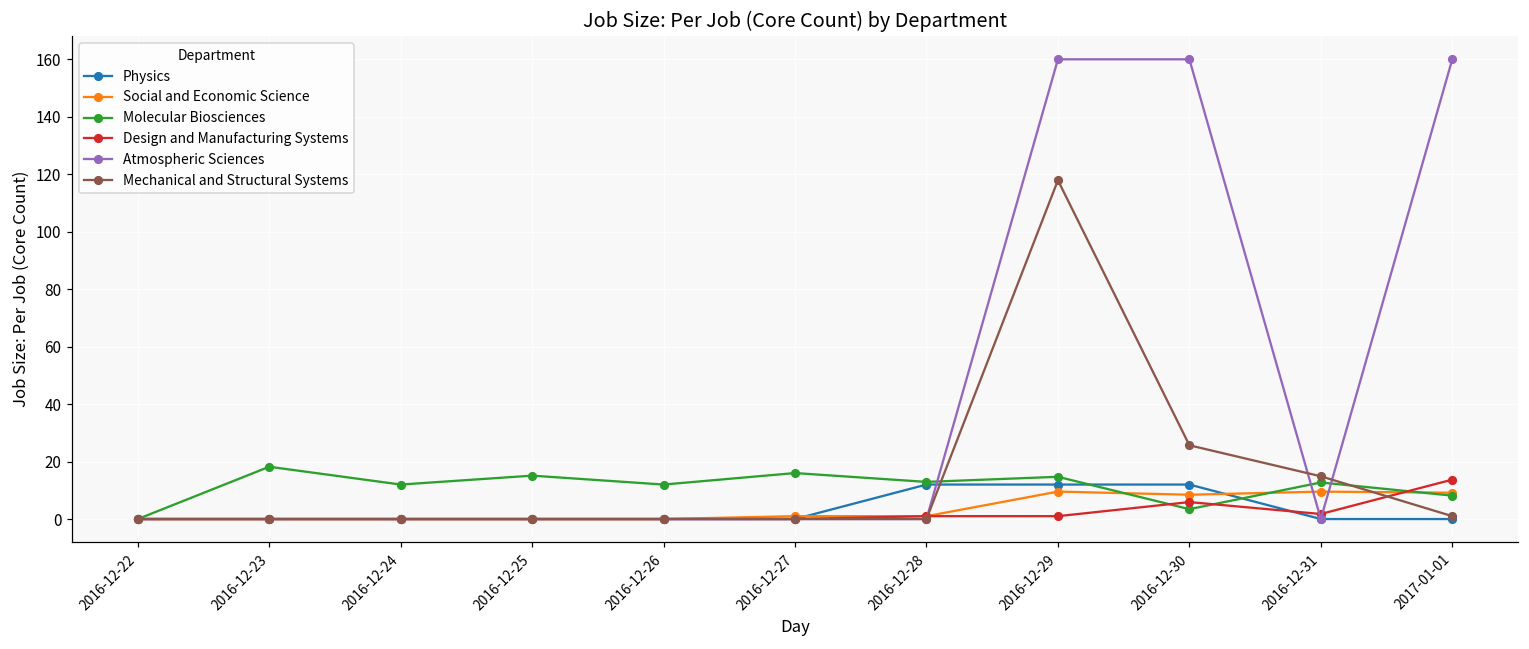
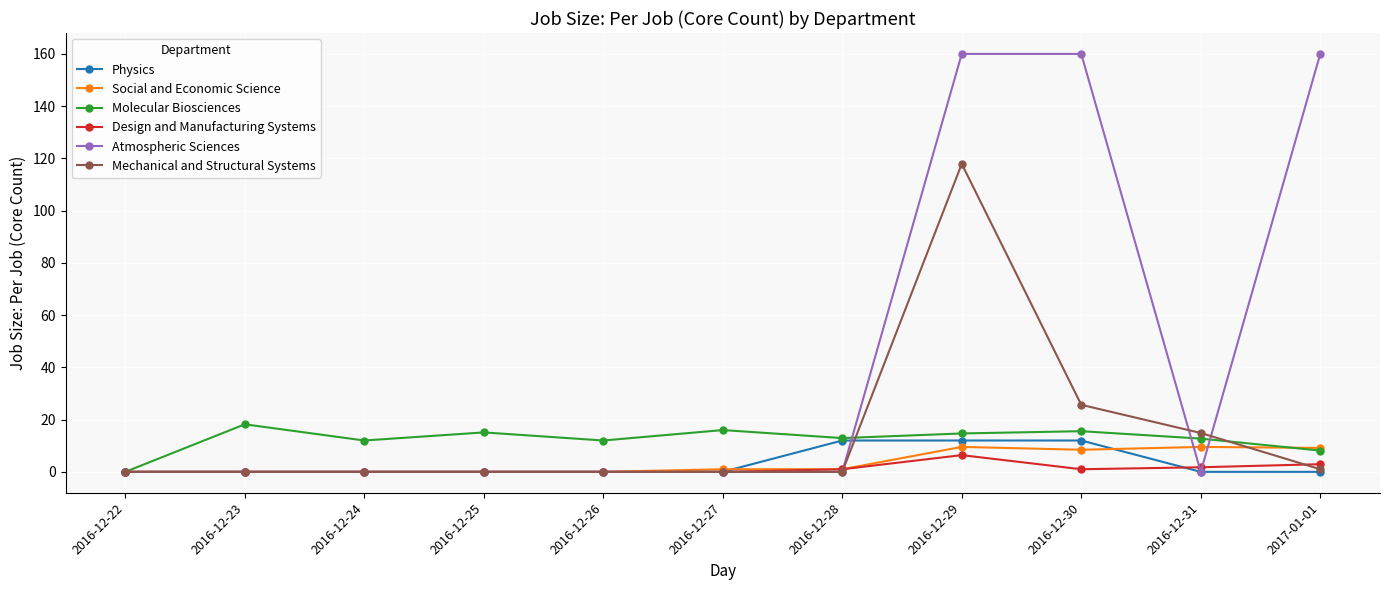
Design and Manufacturing Systems, 2016-12-29: 1 -> 6
Molecular Biosciences, 2016-12-30: 3 -> 16
Design and Manufacturing Systems, 2016-12-30: 6 -> 1
Design and Manufacturing Systems, 2017-01-01: 14 -> 3
